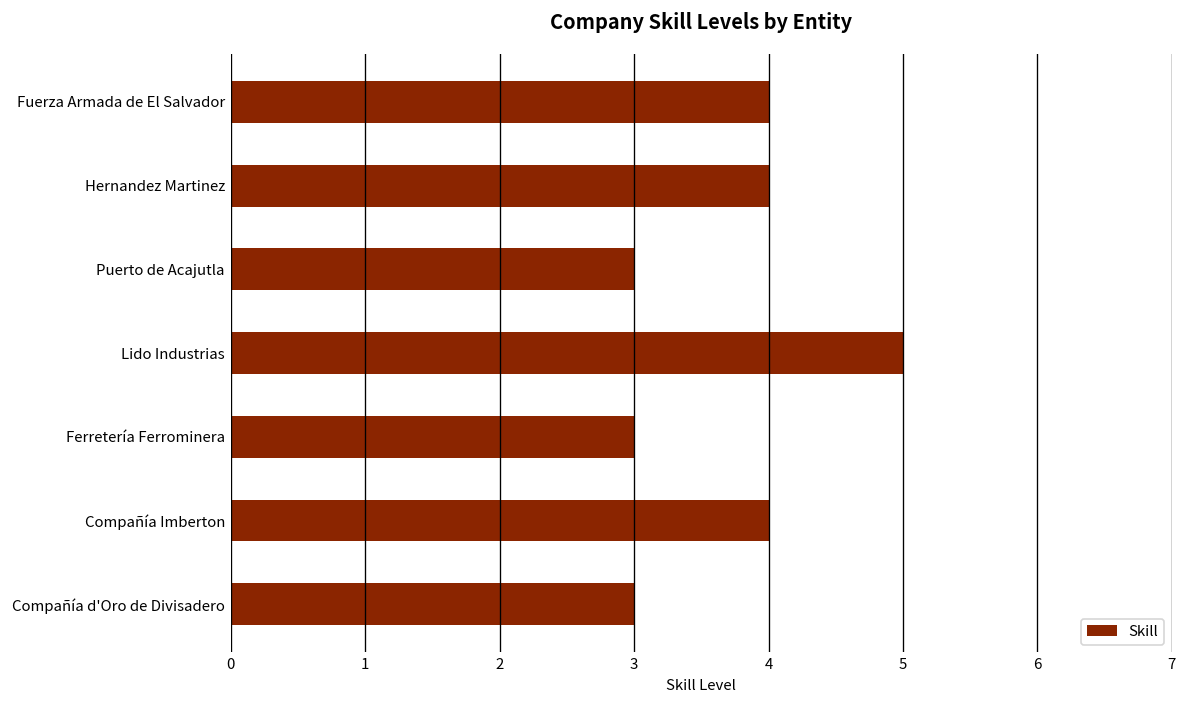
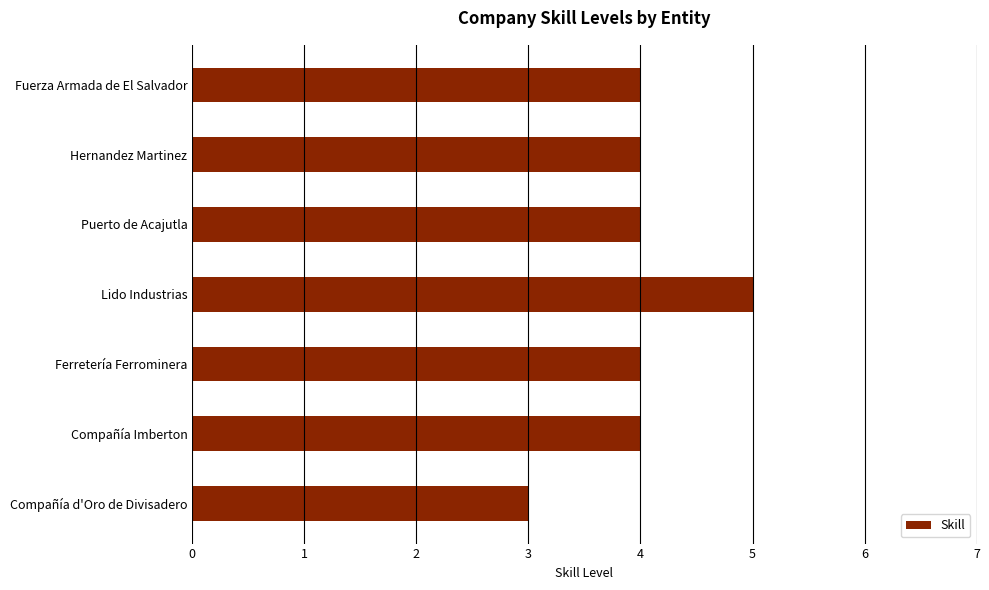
Puerto de Acajutla: 3 -> 4
Ferretería Ferrominera: 3 -> 4
